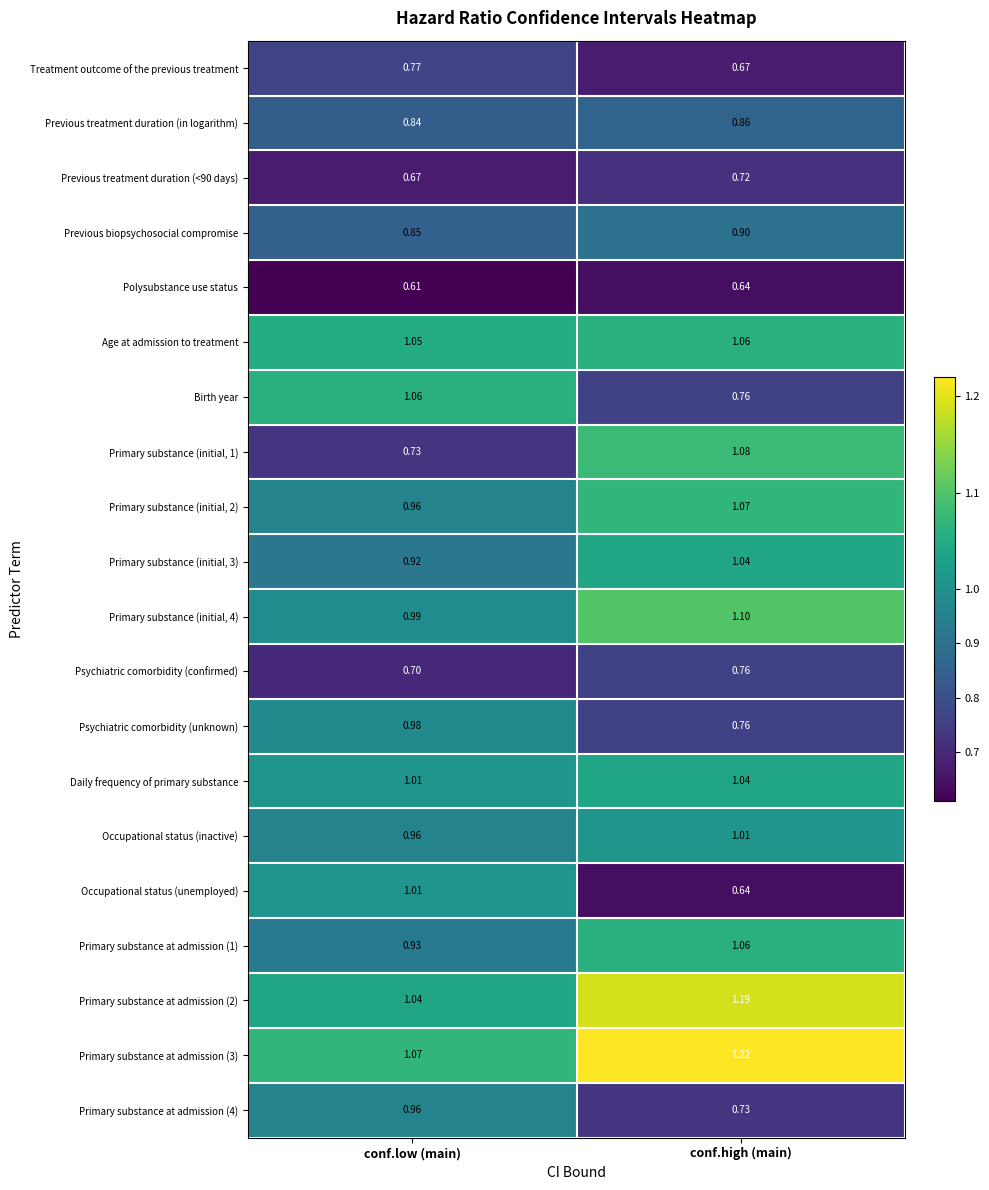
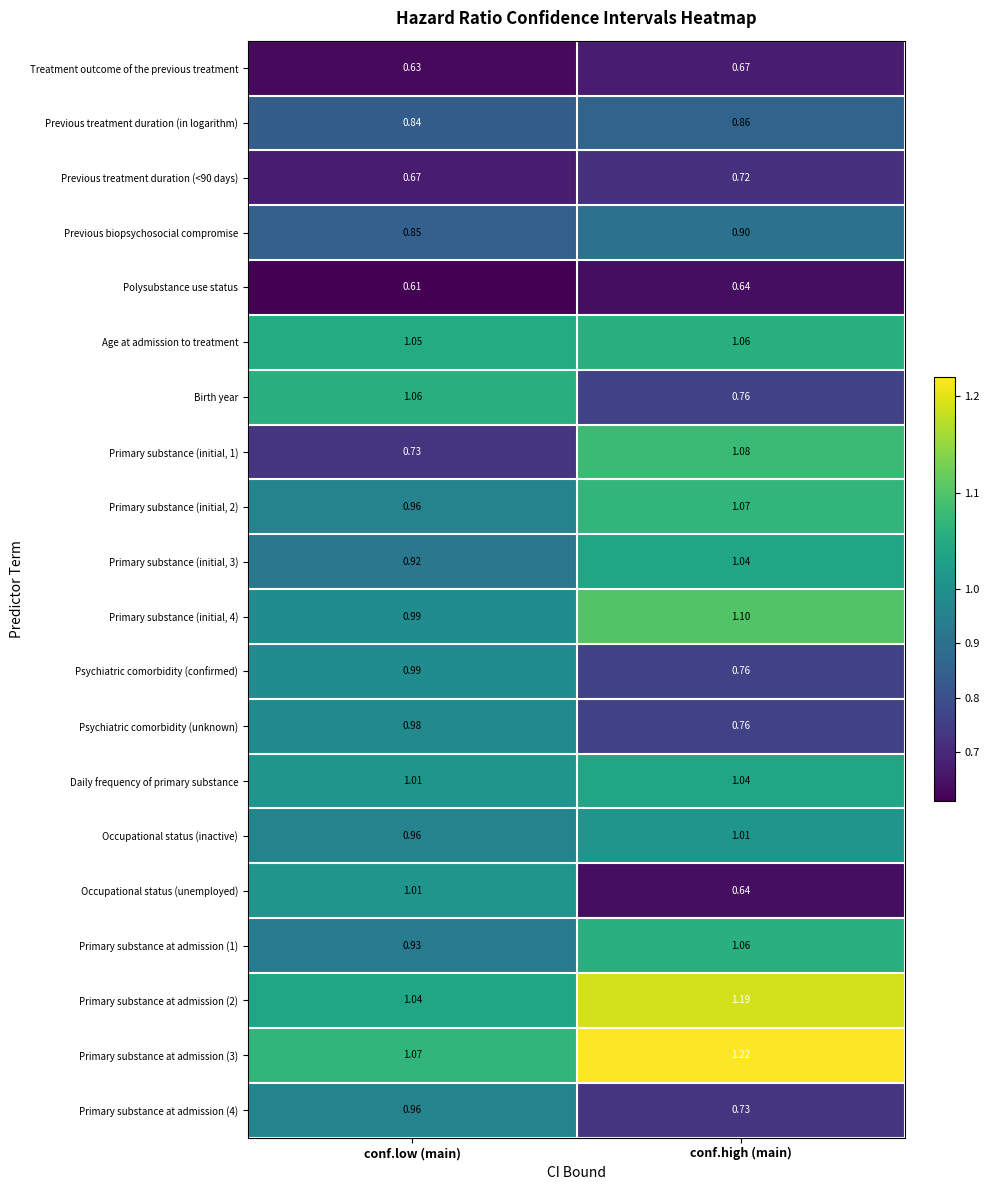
Treatment outcome of the previous treatment, conf.low (main): 0.77 -> 0.63
Psychiatric comorbidity (confirmed), conf.low (main): 0.70 -> 0.99
